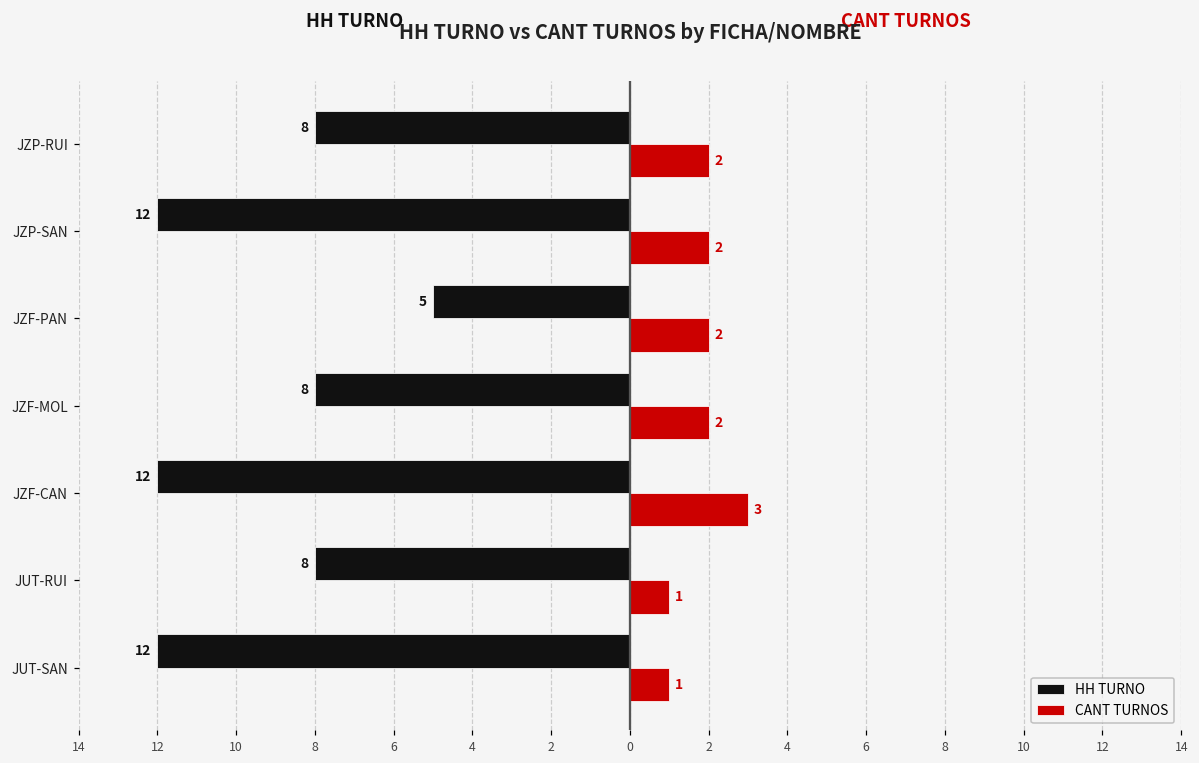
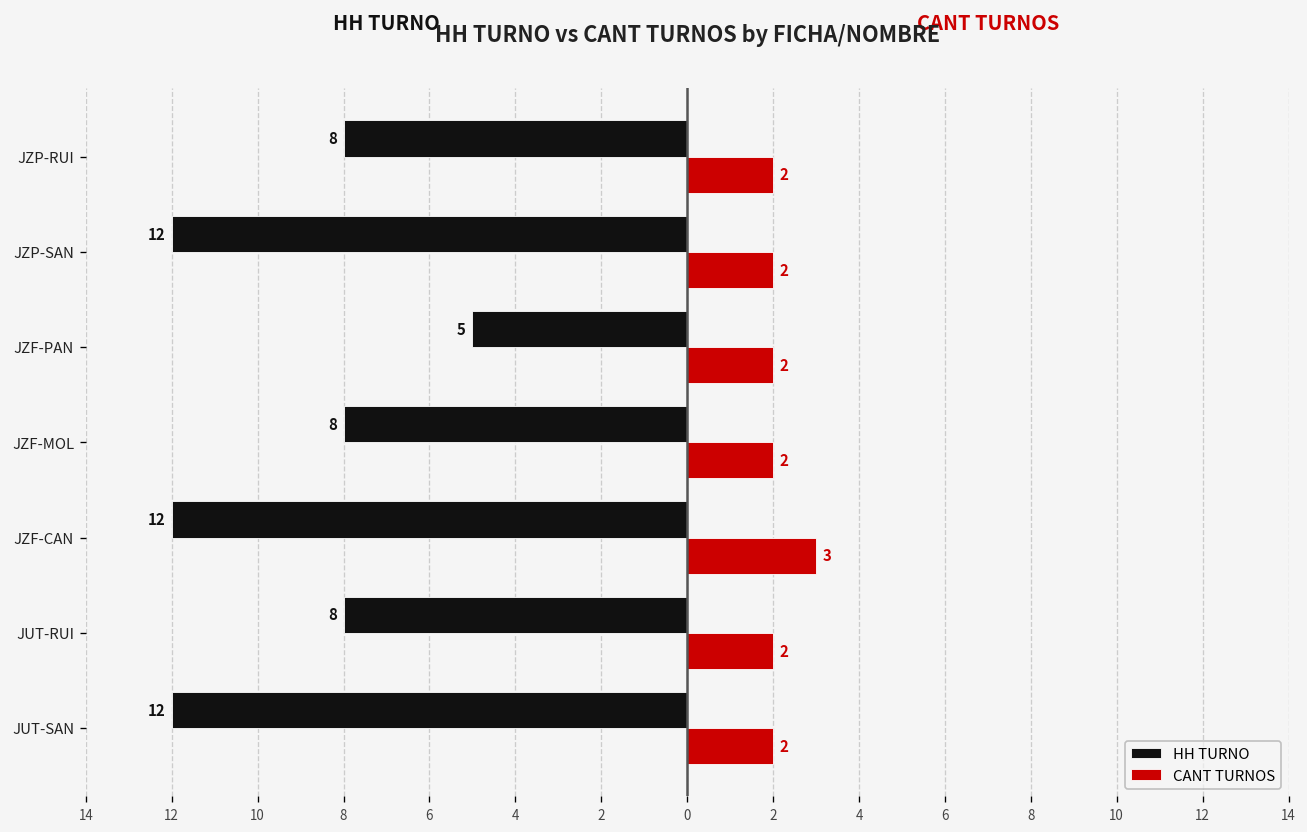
CANT TURNOS, JUT-RUI: 1 -> 2
CANT TURNOS, JUT-SAN: 1 -> 2
